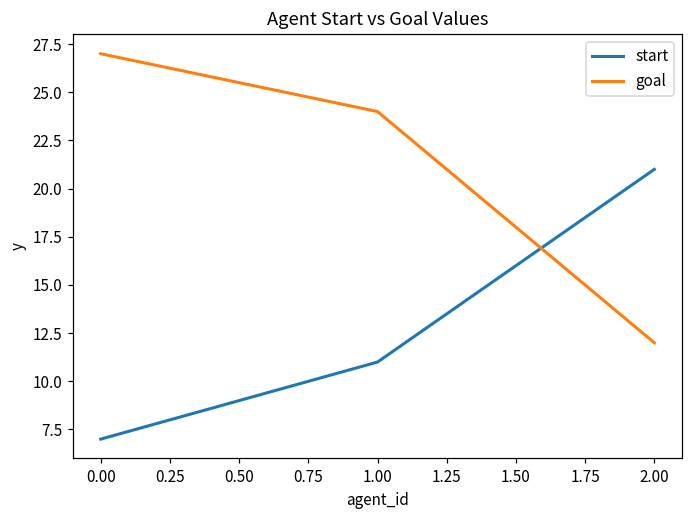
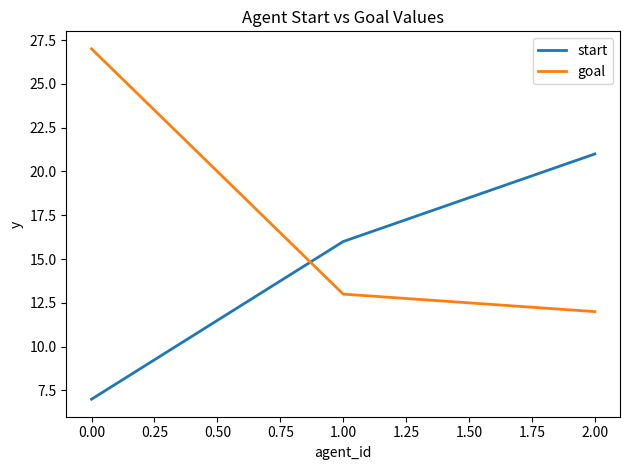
start, 1.00: 11 -> 16
goal, 1.00: 24 -> 13
